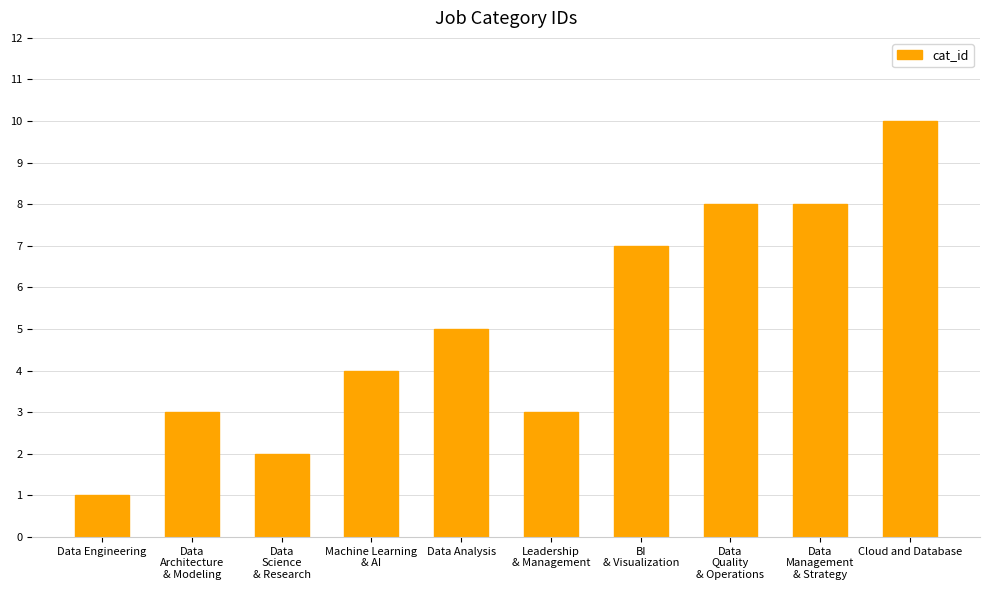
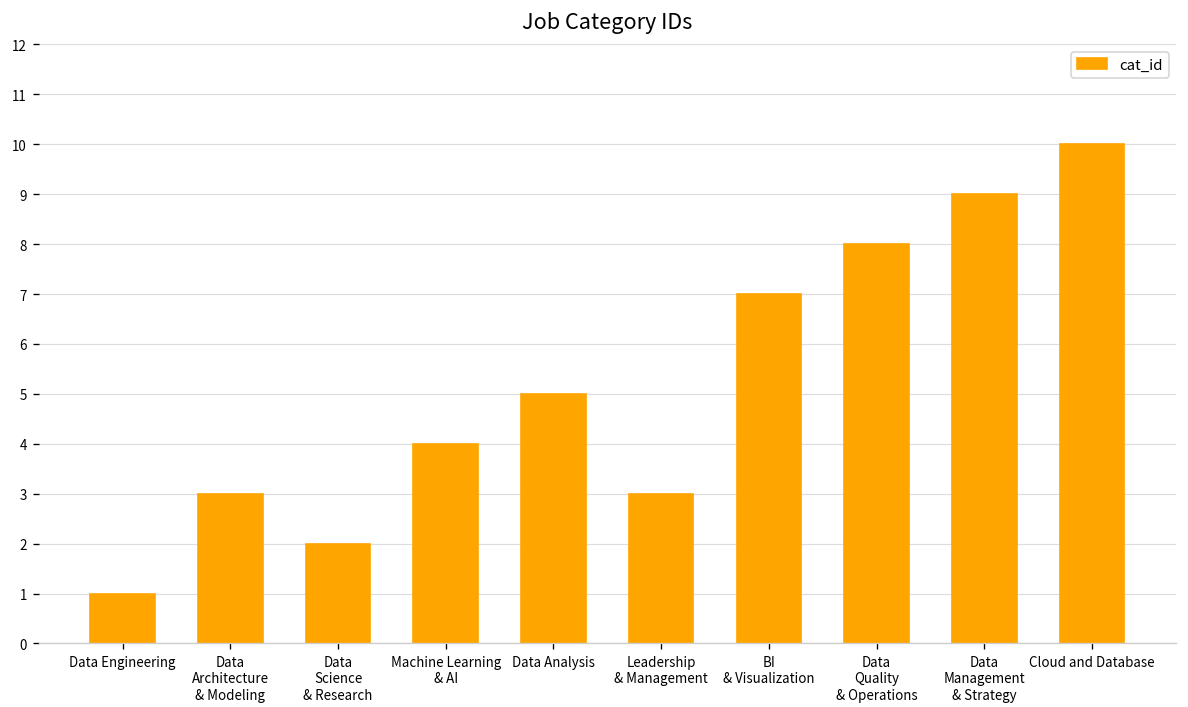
Data Management & Strategy: 8 -> 9
